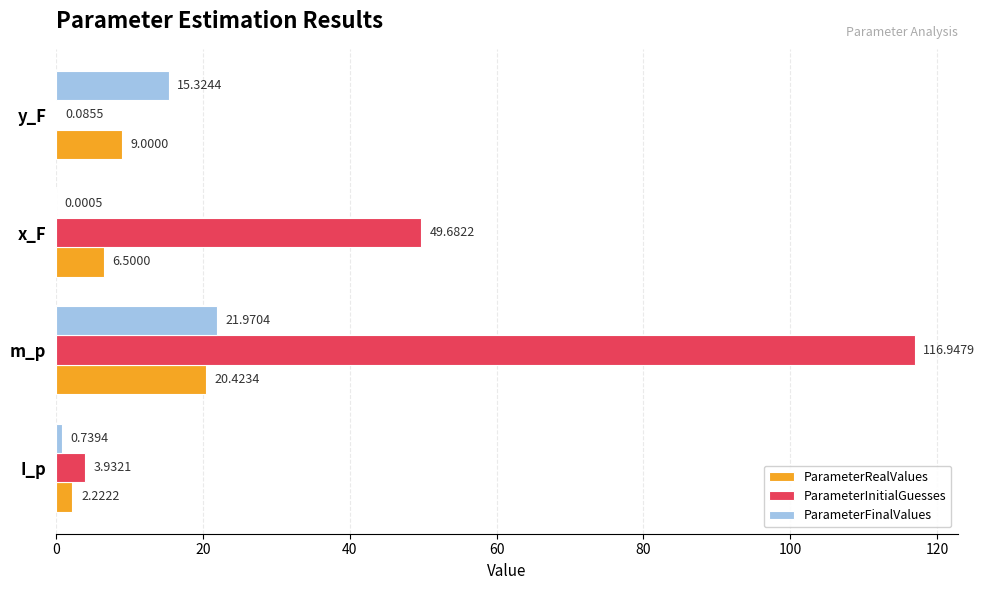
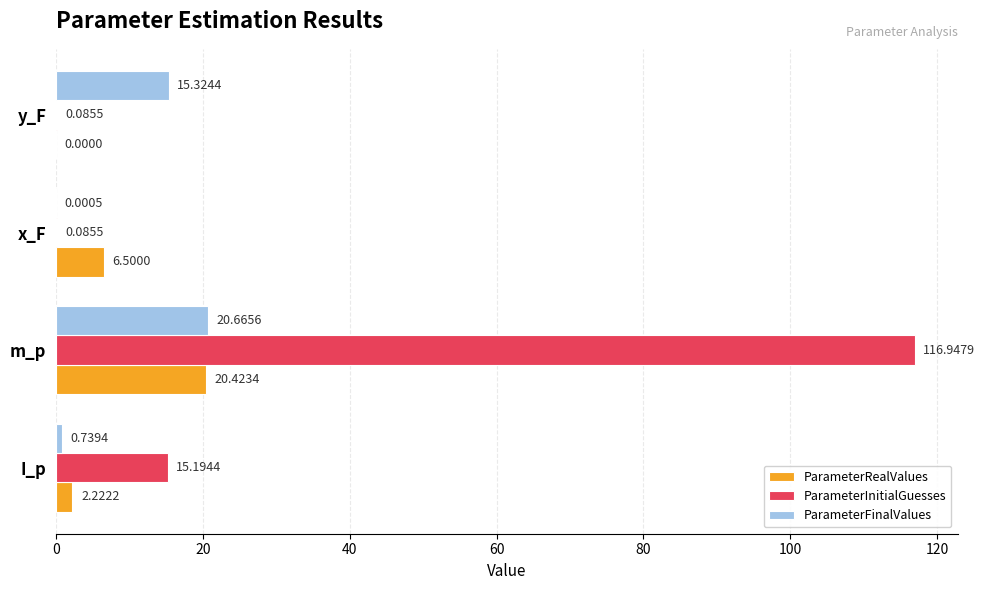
ParameterRealValues, y_F: 9.0000 -> 0.0000
ParameterInitialGuesses, x_F: 49.6822 -> 0.0855
ParameterFinalValues, m_p: 21.9704 -> 20.6656
ParameterInitialGuesses, I_p: 3.9321 -> 15.1944
